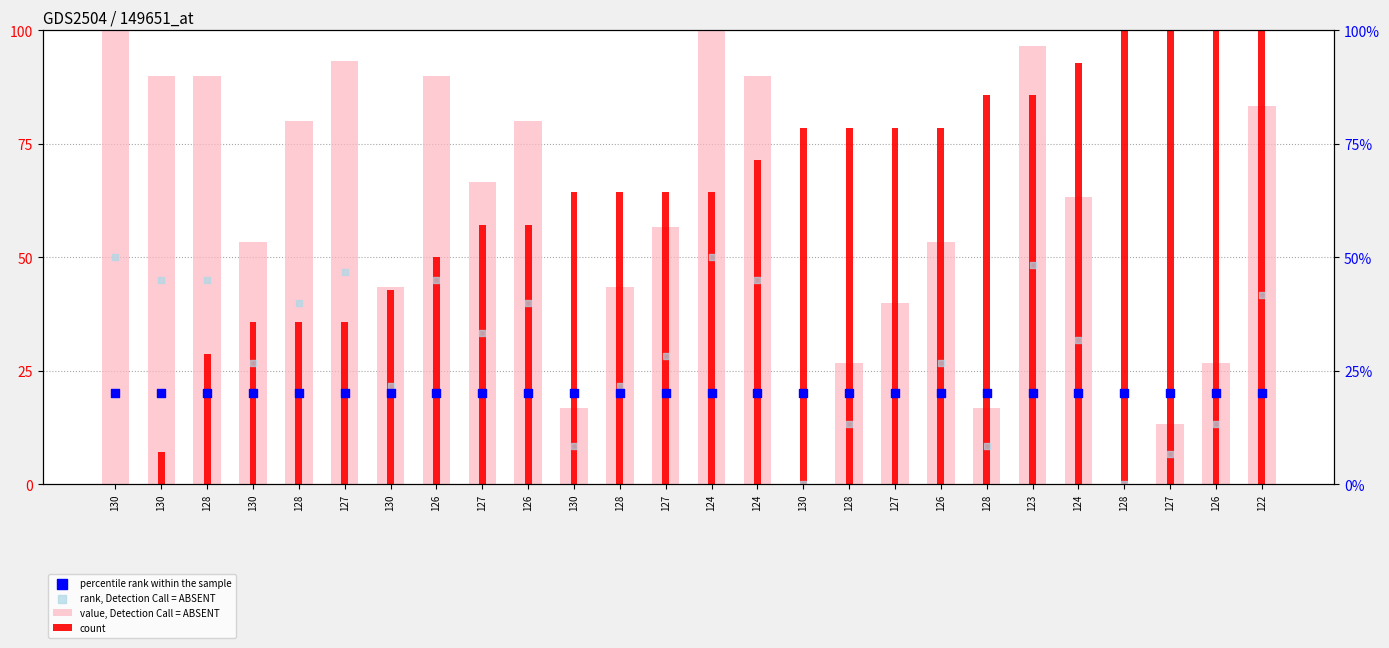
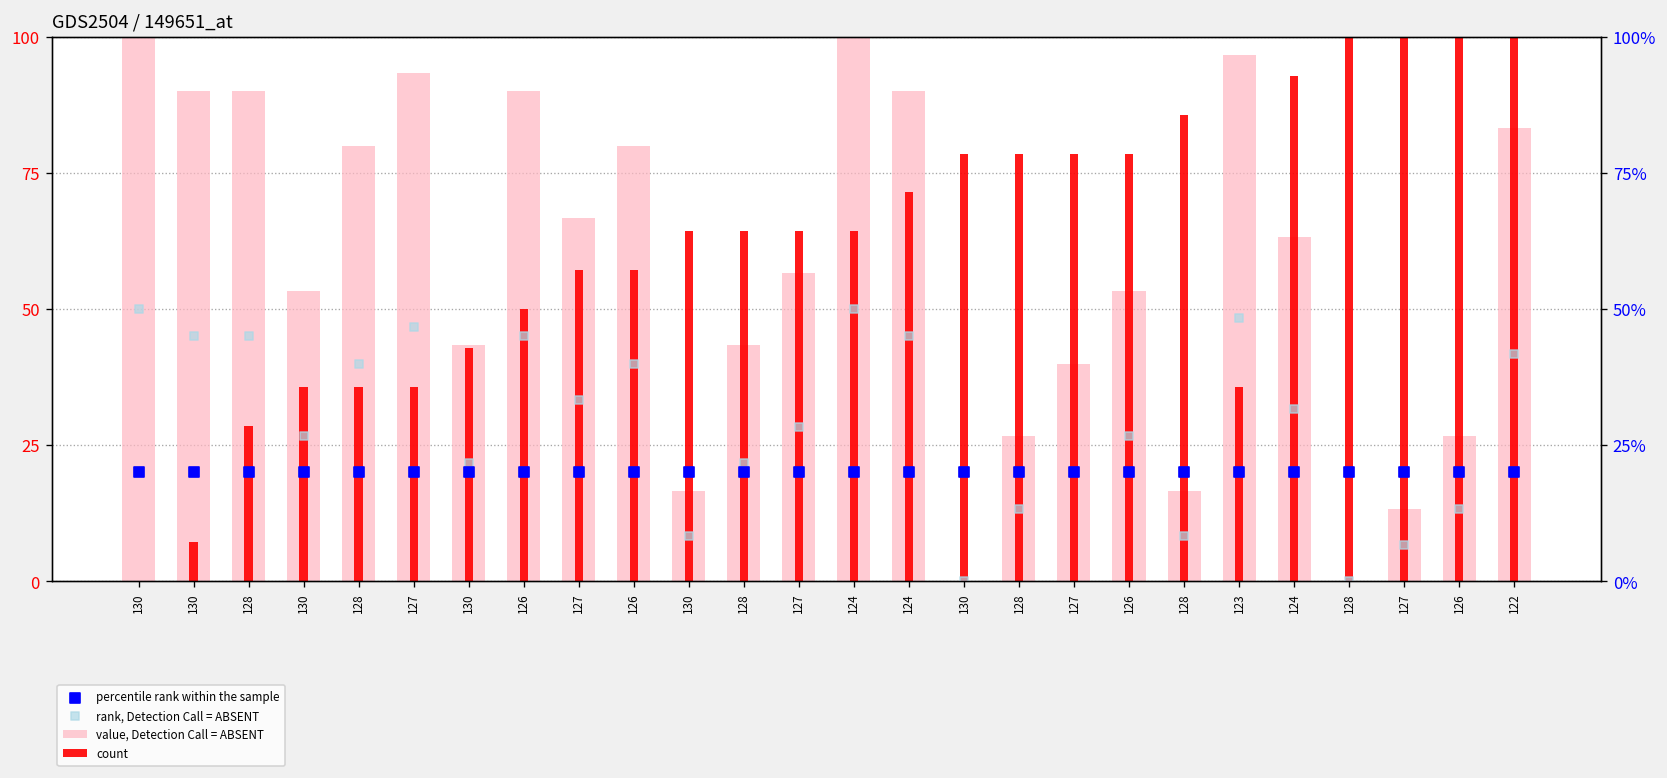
count, 123: 86 -> 36
